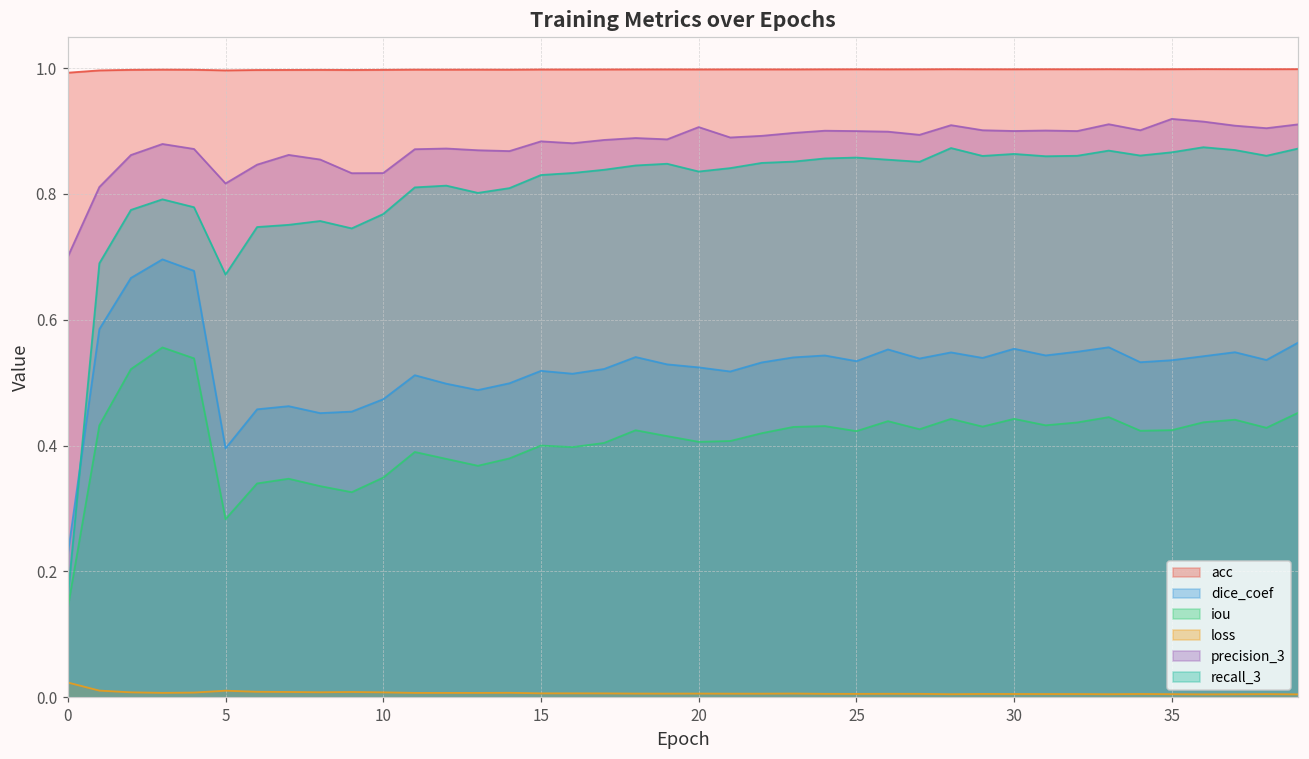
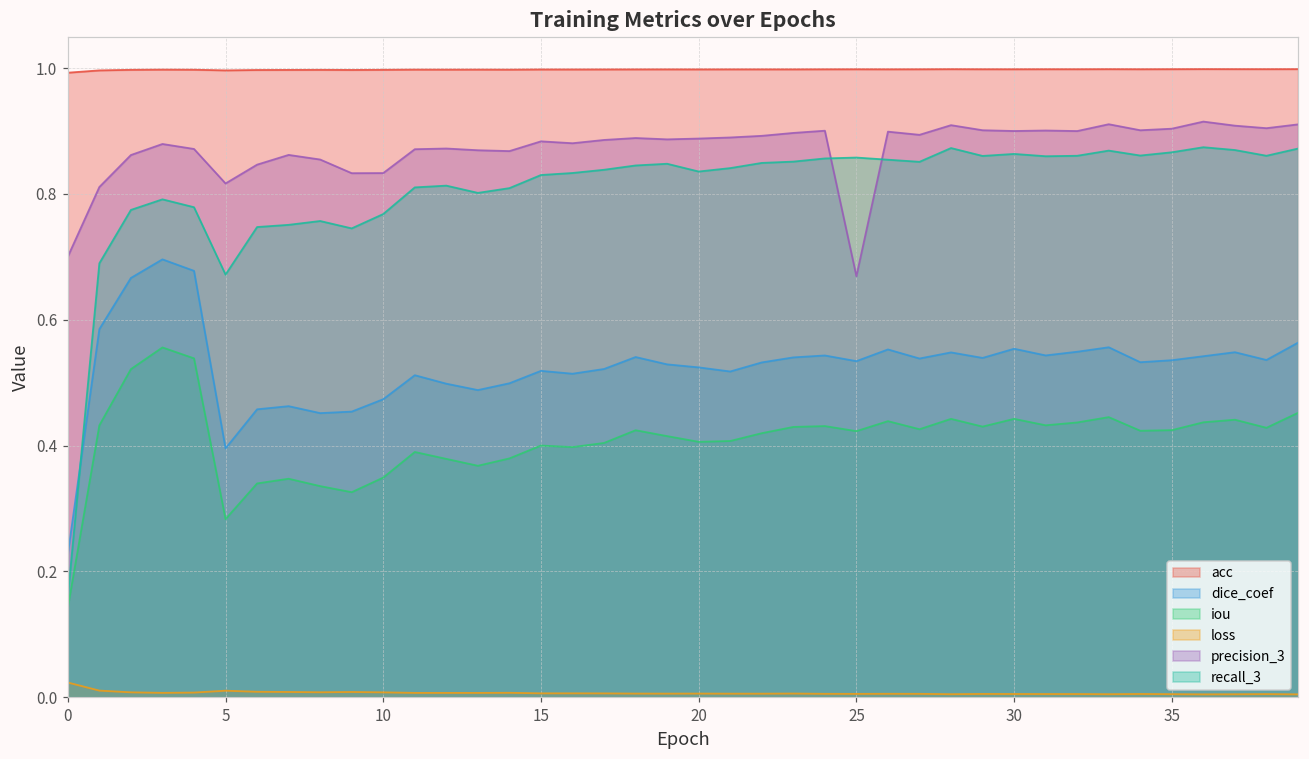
precision_3, 20: 0.91 -> 0.89
precision_3, 25: 0.90 -> 0.67
precision_3, 35: 0.92 -> 0.90
